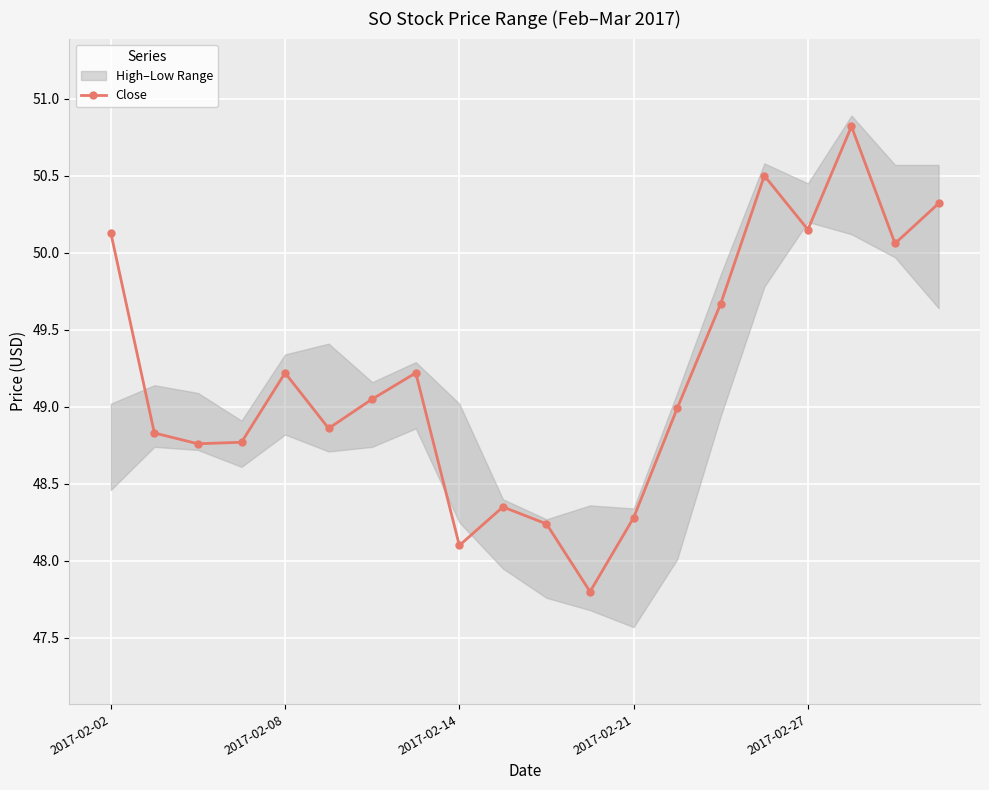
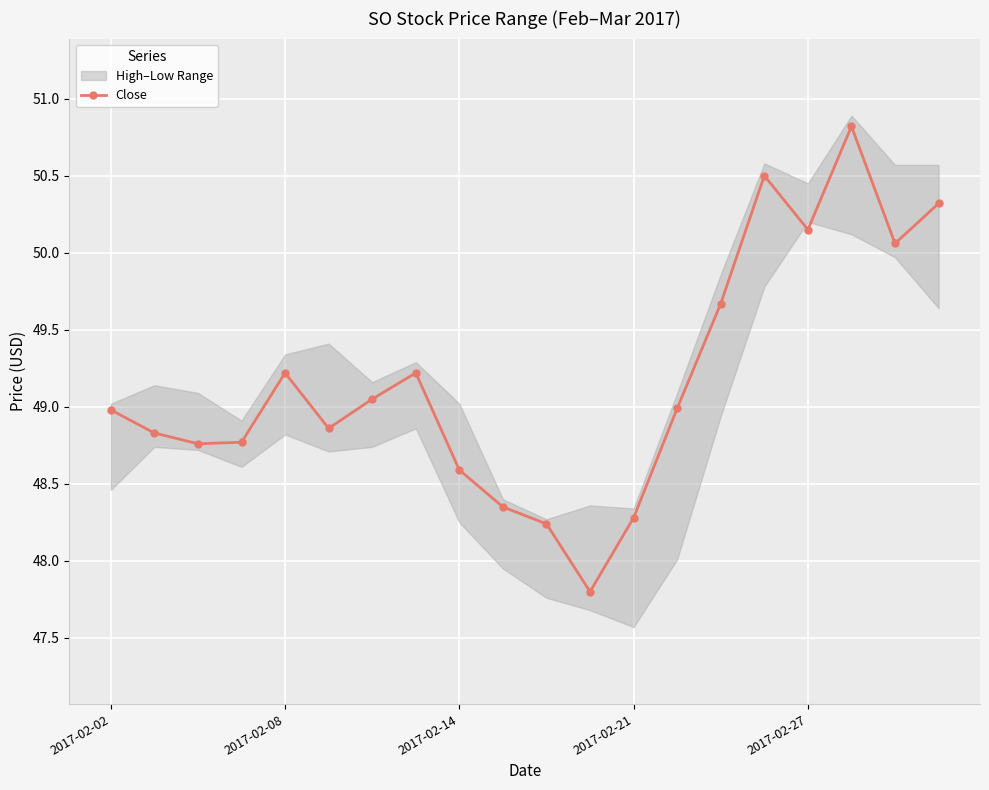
Close, 2017-02-02: 50.13 -> 48.98
Close, 2017-02-14: 48.10 -> 48.59
